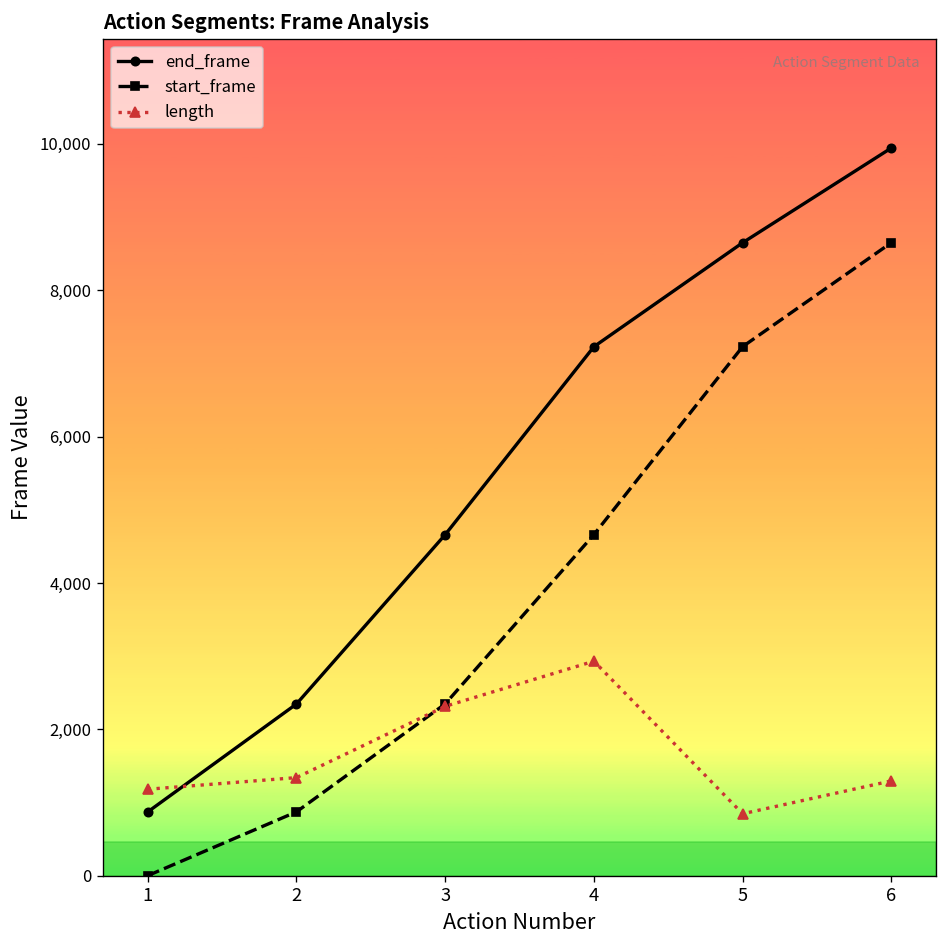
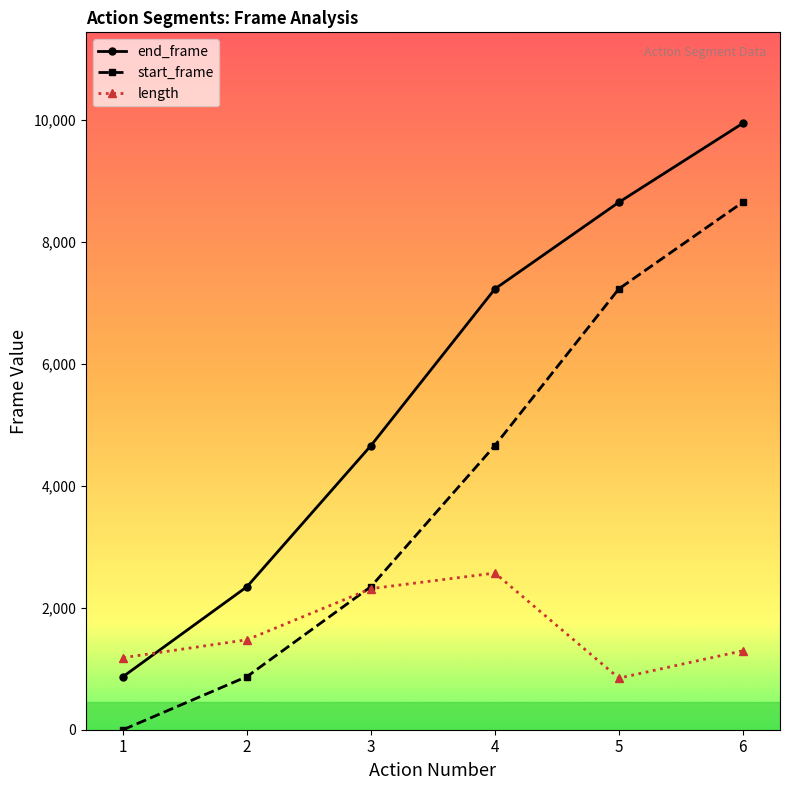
length, 2: 1,300 -> 1,500
length, 4: 2,900 -> 2,600
